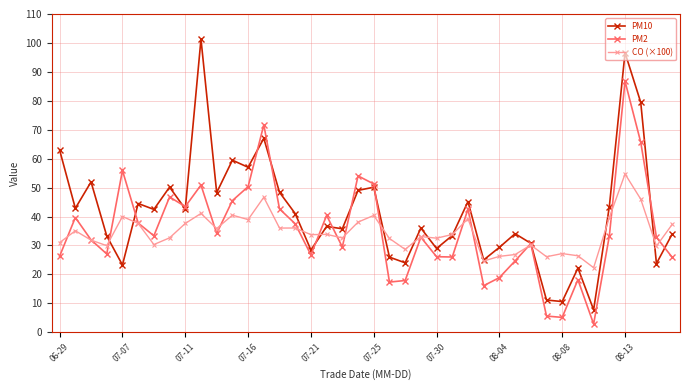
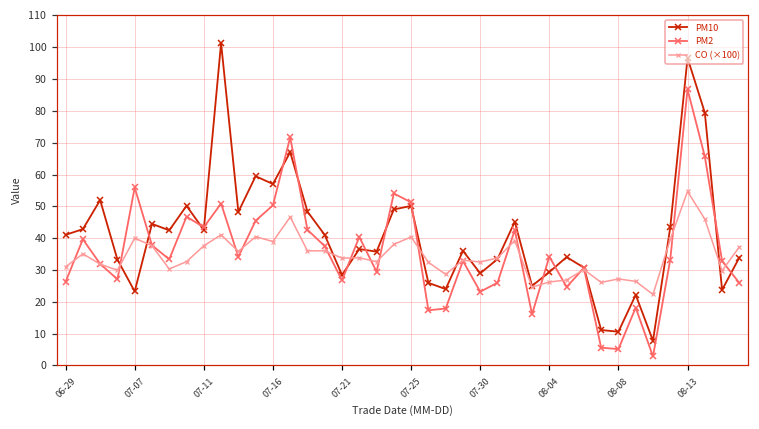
PM10, 06-29: 63 -> 41
PM2, 07-30: 26 -> 23
PM2, 08-04: 19 -> 34
